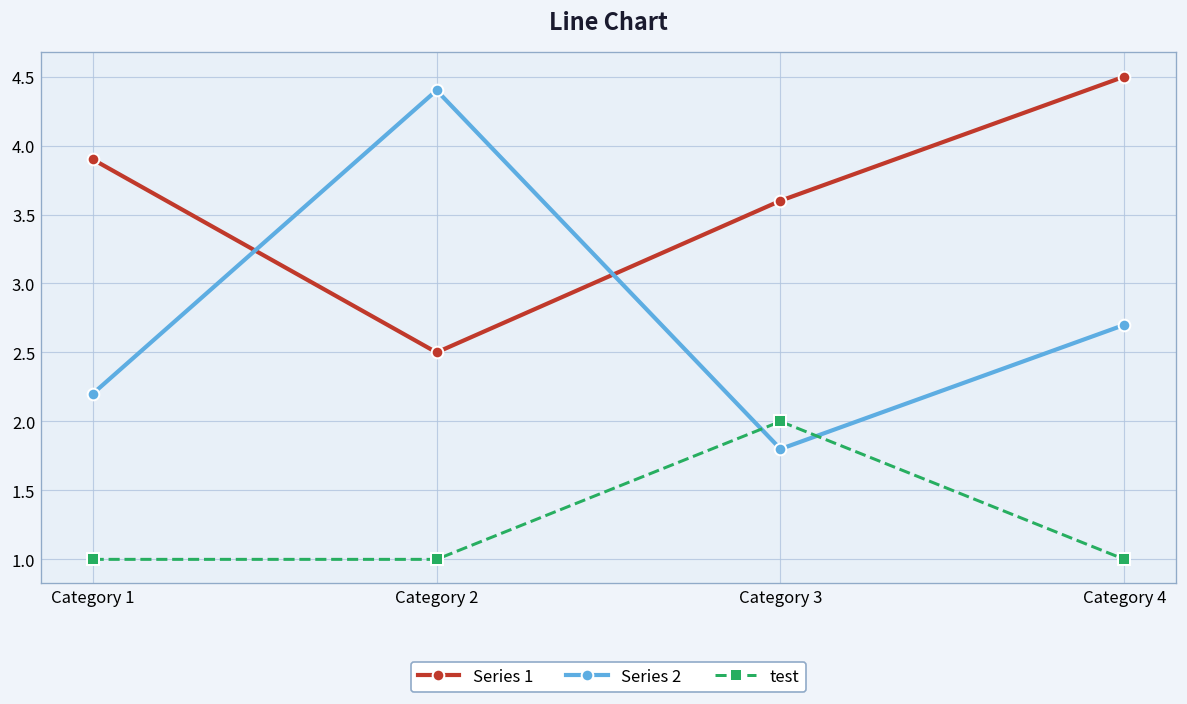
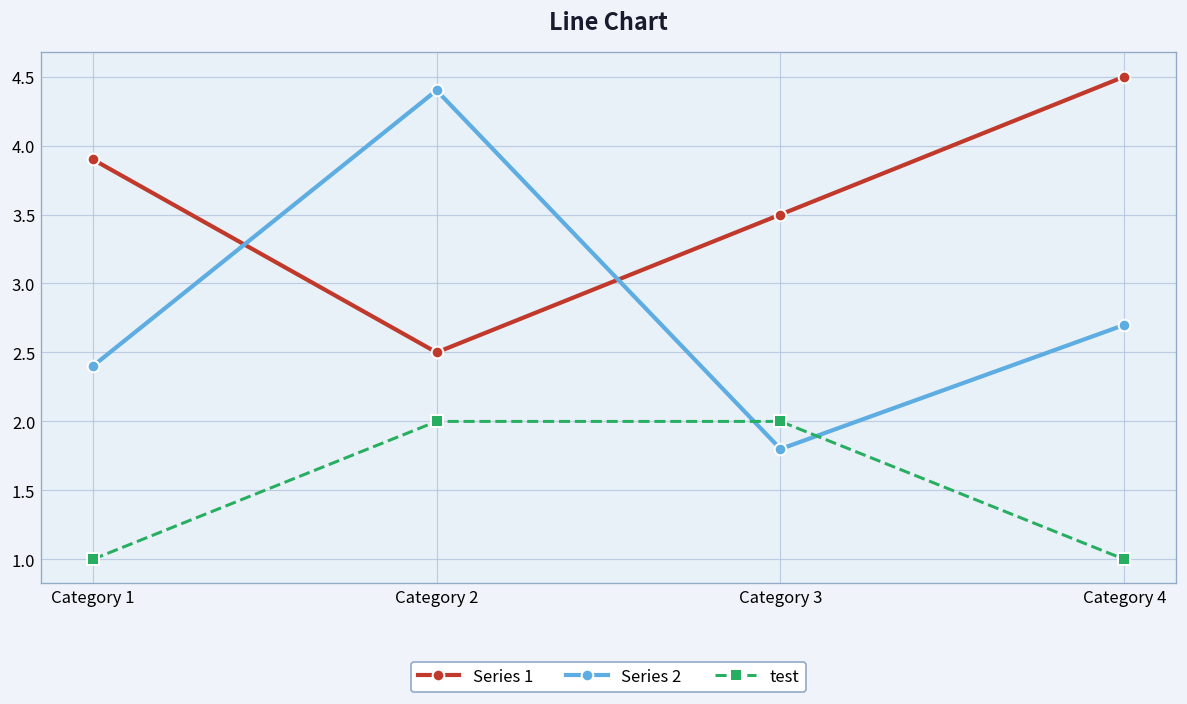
Series 2, Category 1: 2.2 -> 2.4
test, Category 2: 1 -> 2
Series 1, Category 3: 3.6 -> 3.5
